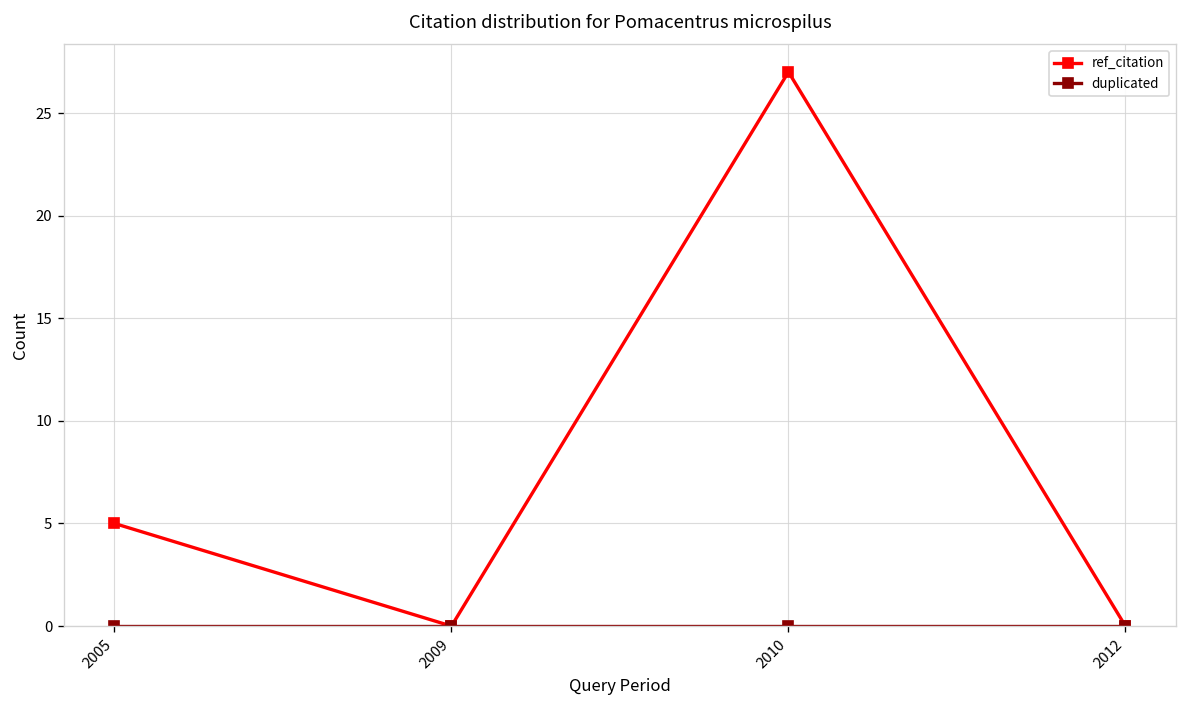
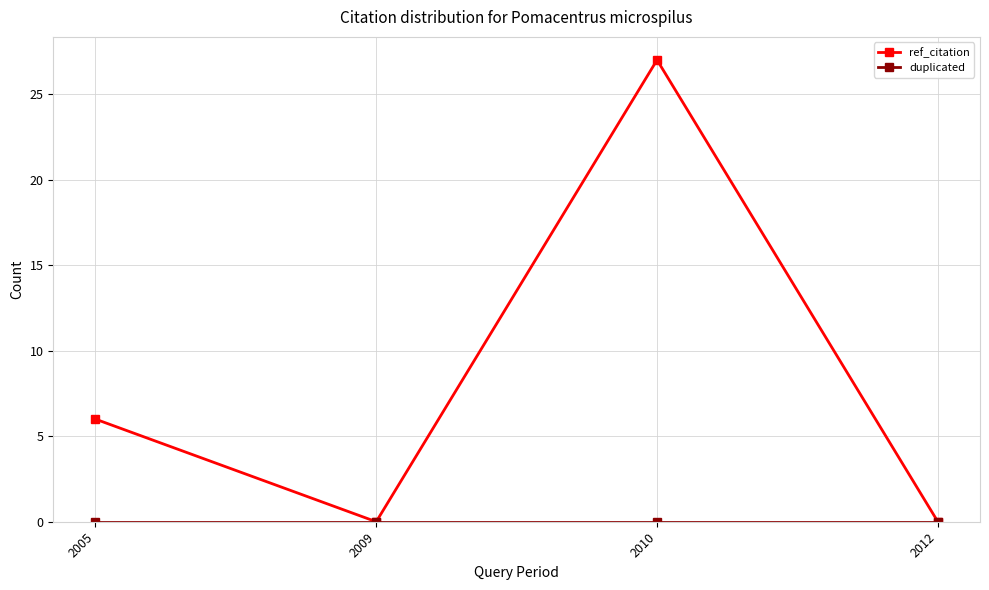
ref_citation, 2005: 5 -> 6
